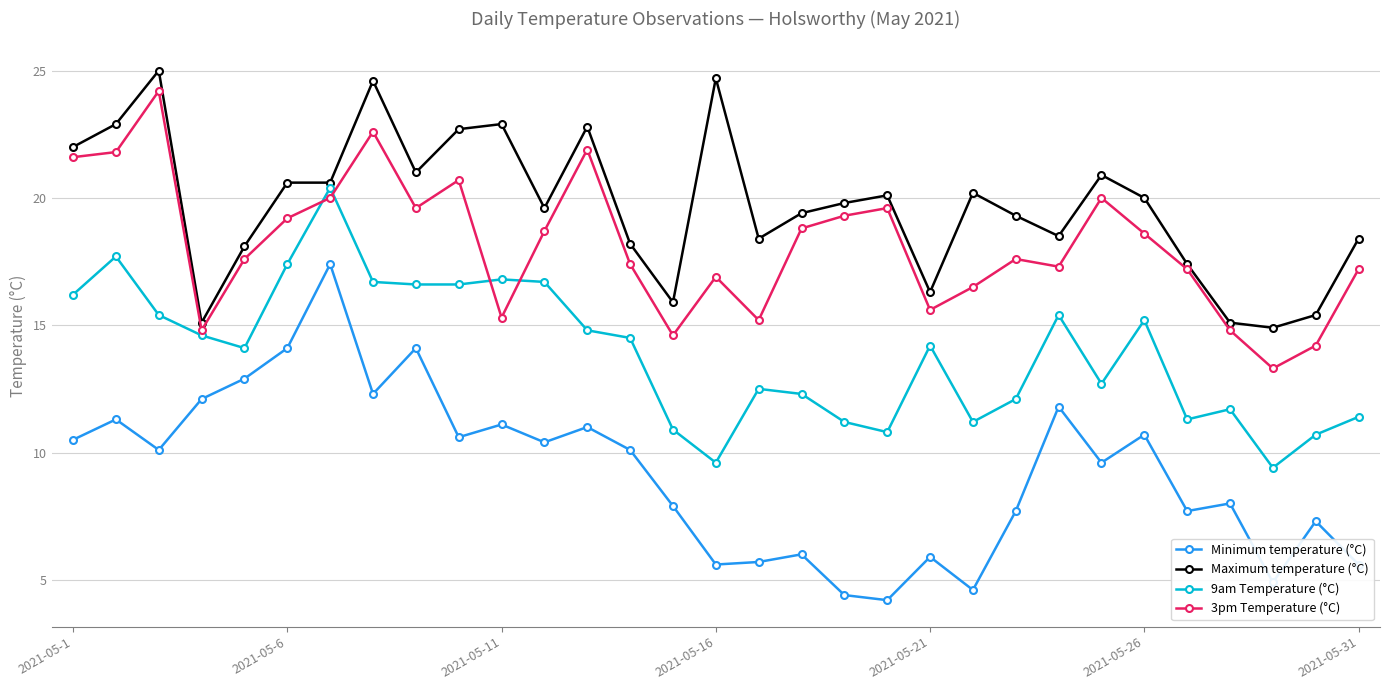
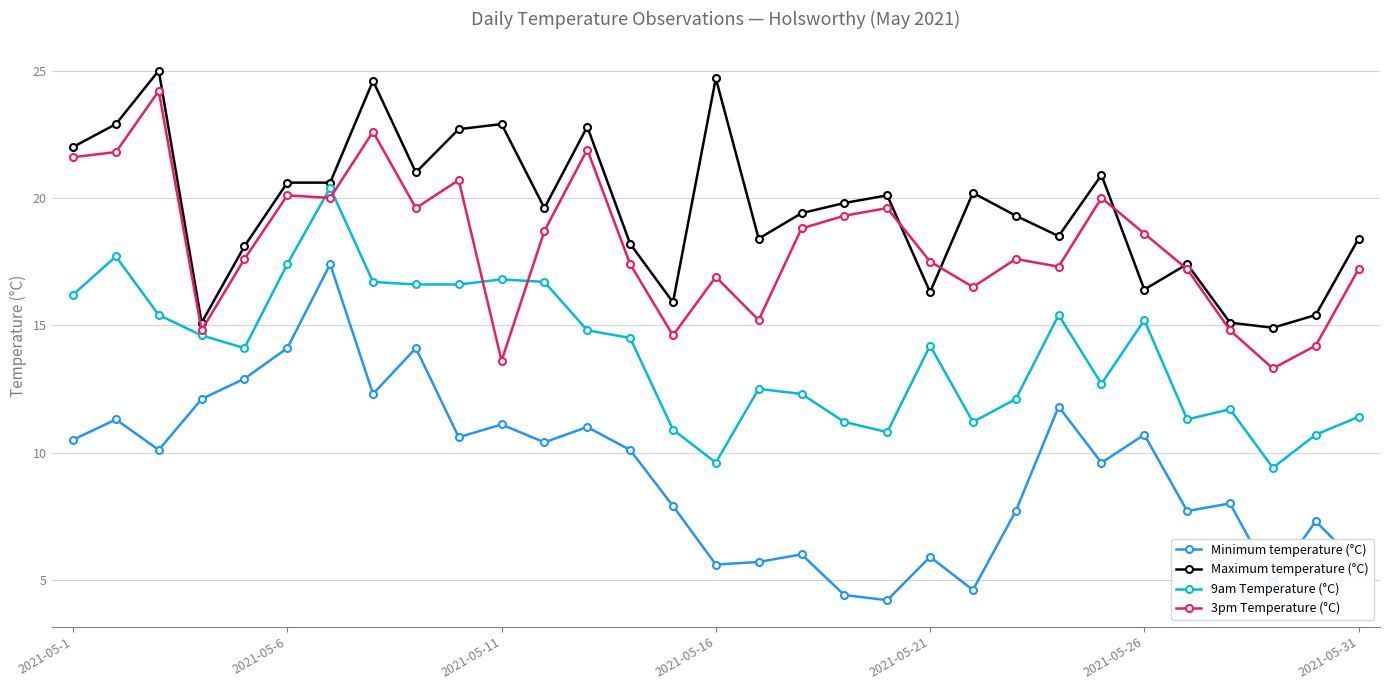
3pm Temperature (°C), 2021-05-6: 19.2 -> 20.1
3pm Temperature (°C), 2021-05-11: 15.3 -> 13.6
3pm Temperature (°C), 2021-05-21: 15.6 -> 17.5
Maximum temperature (°C), 2021-05-26: 20.0 -> 16.4
